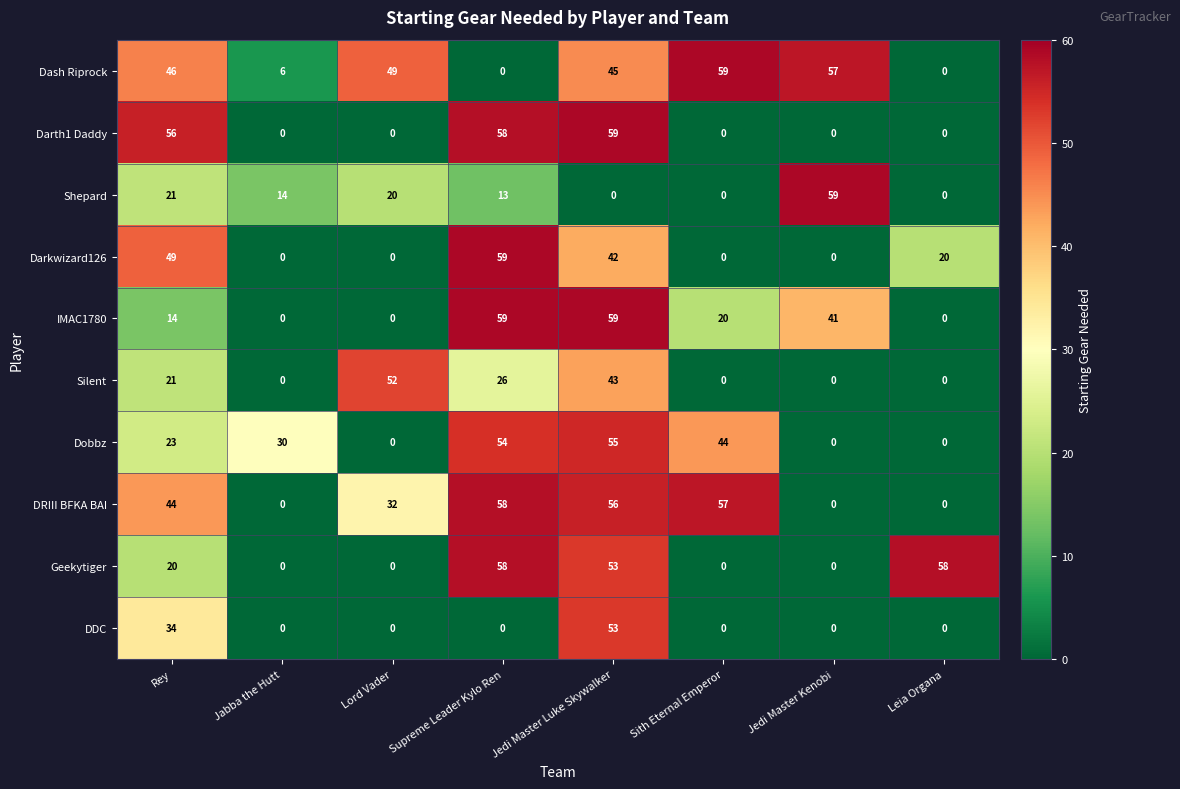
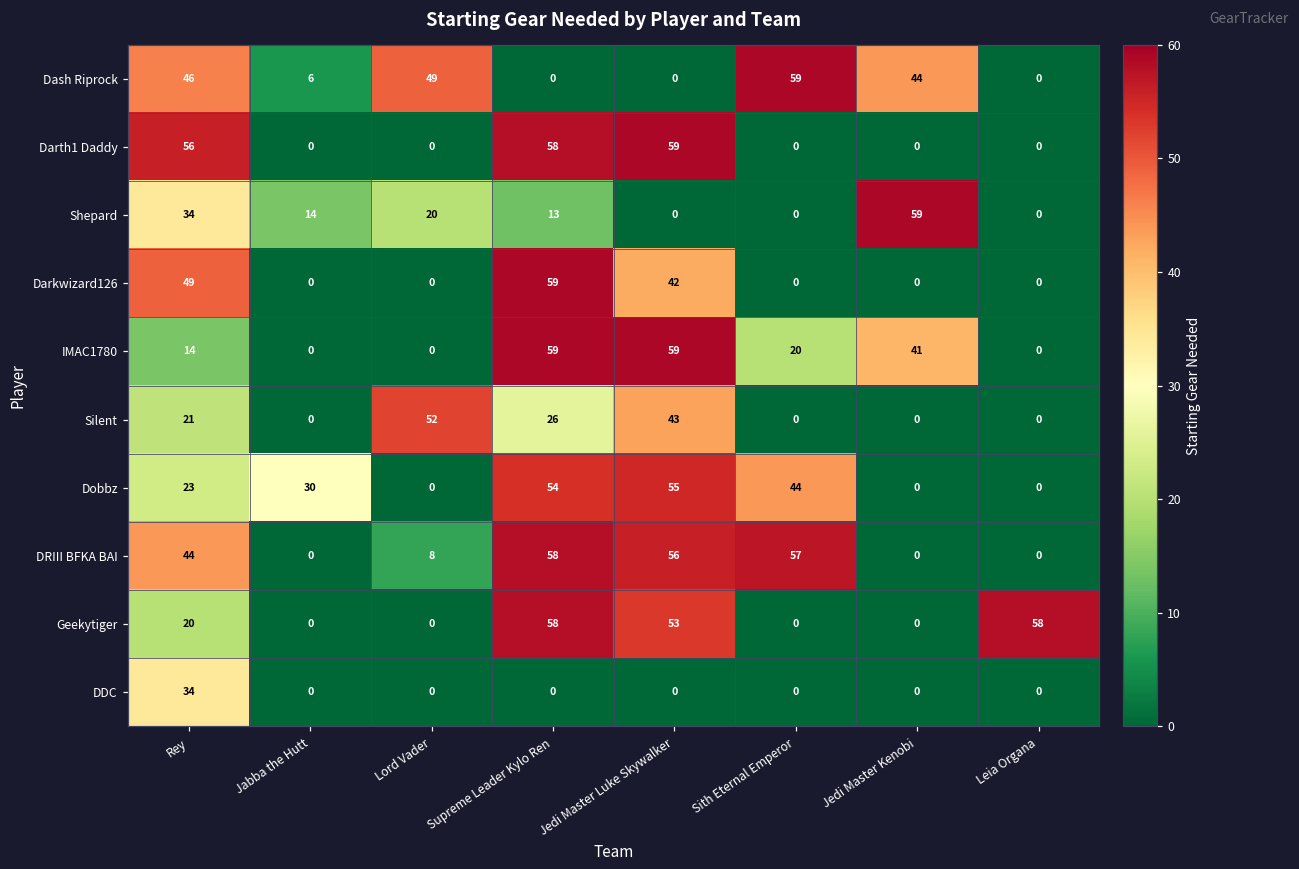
Dash Riprock, Jedi Master Luke Skywalker: 45 -> 0
Dash Riprock, Jedi Master Kenobi: 57 -> 44
Shepard, Rey: 21 -> 34
Darkwizard126, Leia Organa: 20 -> 0
DRIII BFKA BAI, Lord Vader: 32 -> 8
DDC, Jedi Master Luke Skywalker: 53 -> 0
